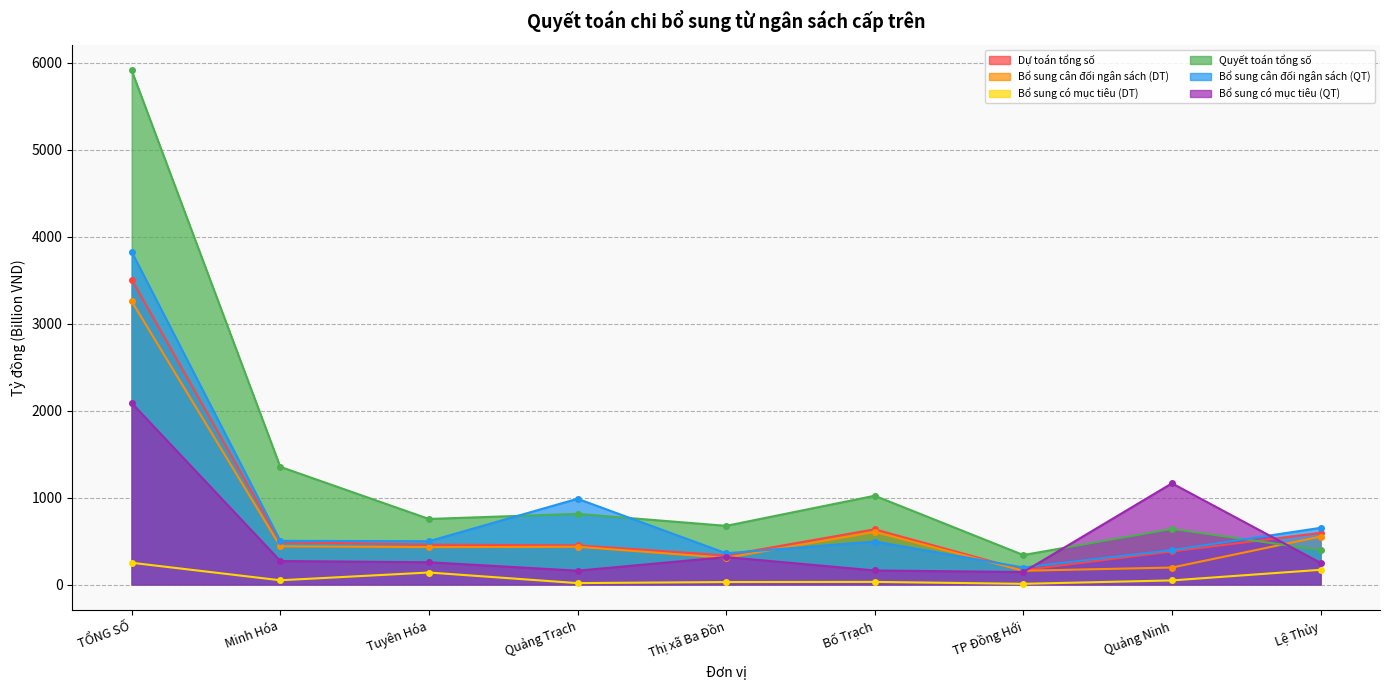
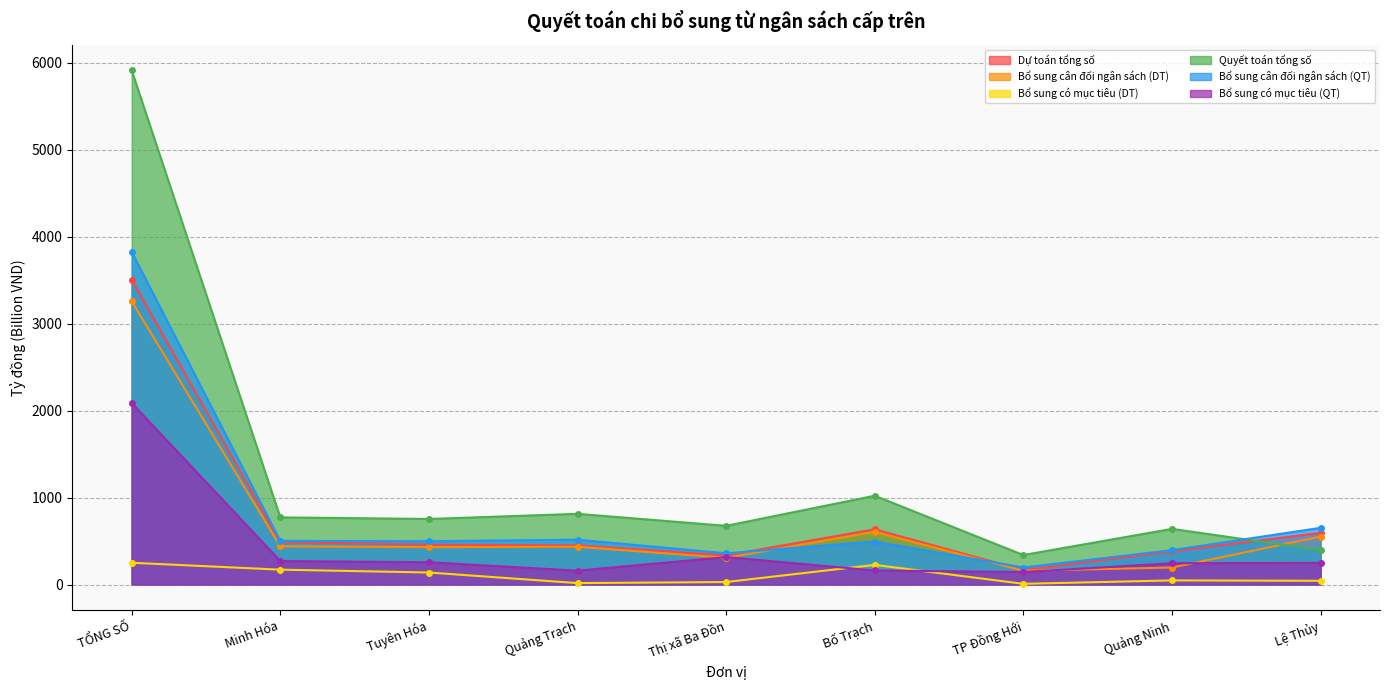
Bổ sung có mục tiêu (DT), Minh Hóa: 0 -> 200
Quyết toán tổng số, Minh Hóa: 1400 -> 800
Bổ sung cân đối ngân sách (QT), Quảng Trạch: 1000 -> 500
Bổ sung có mục tiêu (DT), Bố Trạch: 0 -> 200
Bổ sung có mục tiêu (QT), Quảng Ninh: 1200 -> 200
Bổ sung có mục tiêu (DT), Lệ Thủy: 200 -> 0
